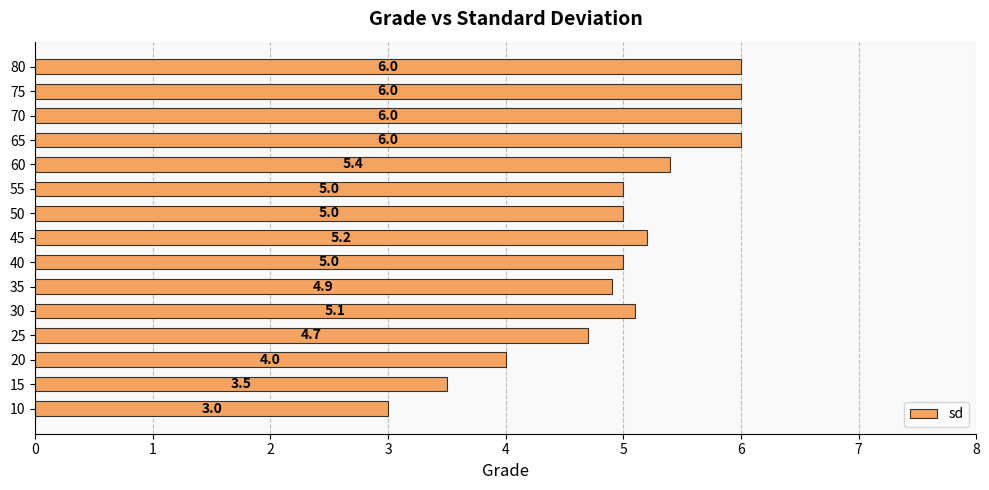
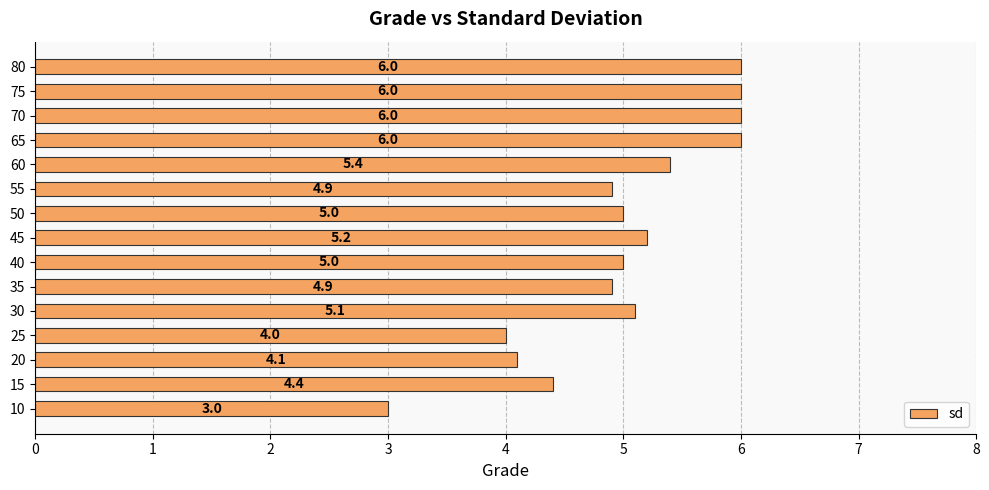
55: 5.0 -> 4.9
25: 4.7 -> 4.0
20: 4.0 -> 4.1
15: 3.5 -> 4.4
